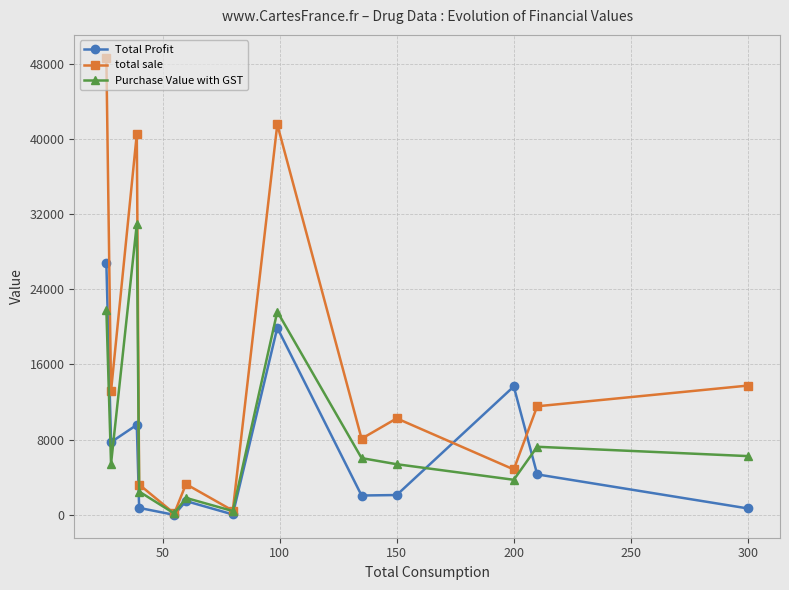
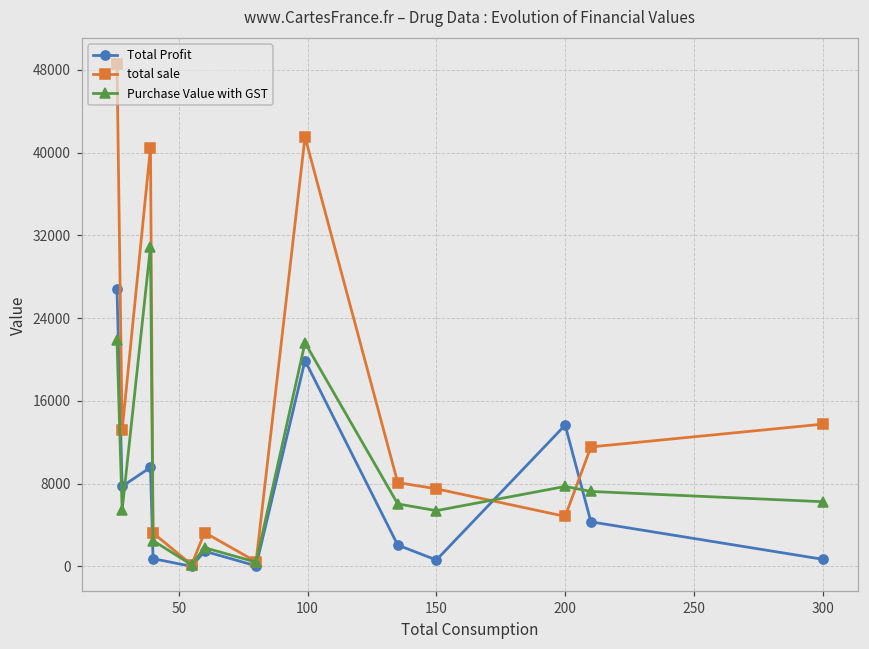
Total Profit, 150: 2000 -> 1000
total sale, 150: 10000 -> 8000
Purchase Value with GST, 200: 4000 -> 8000
